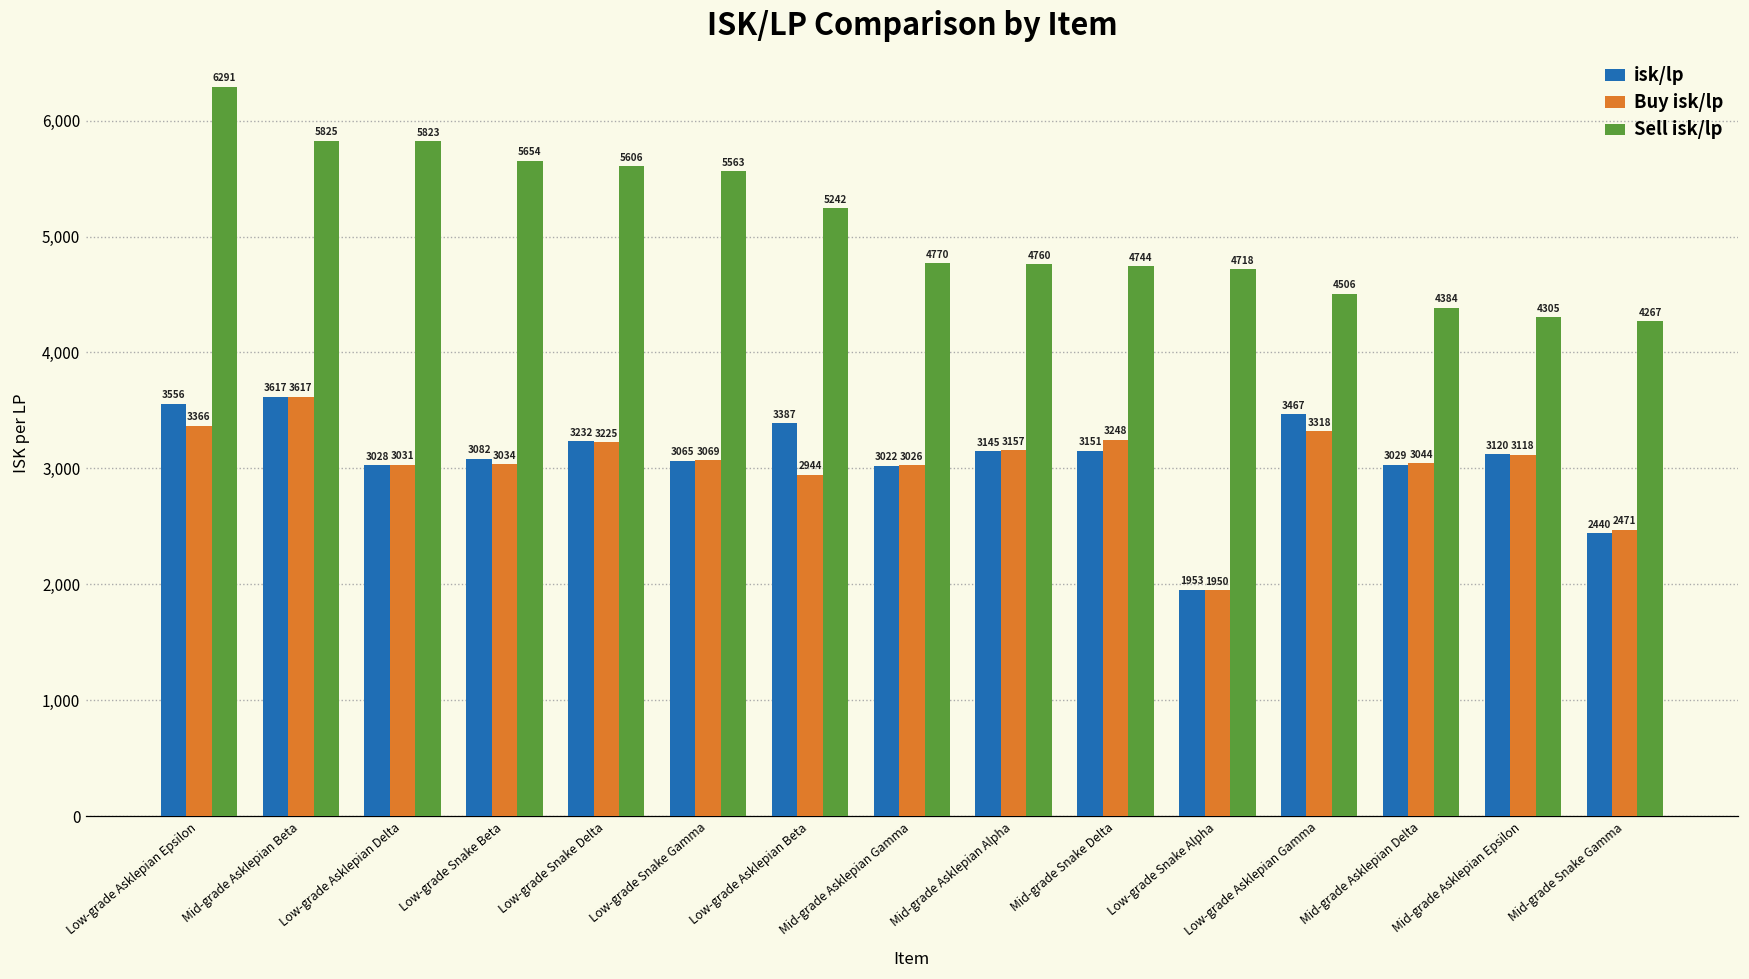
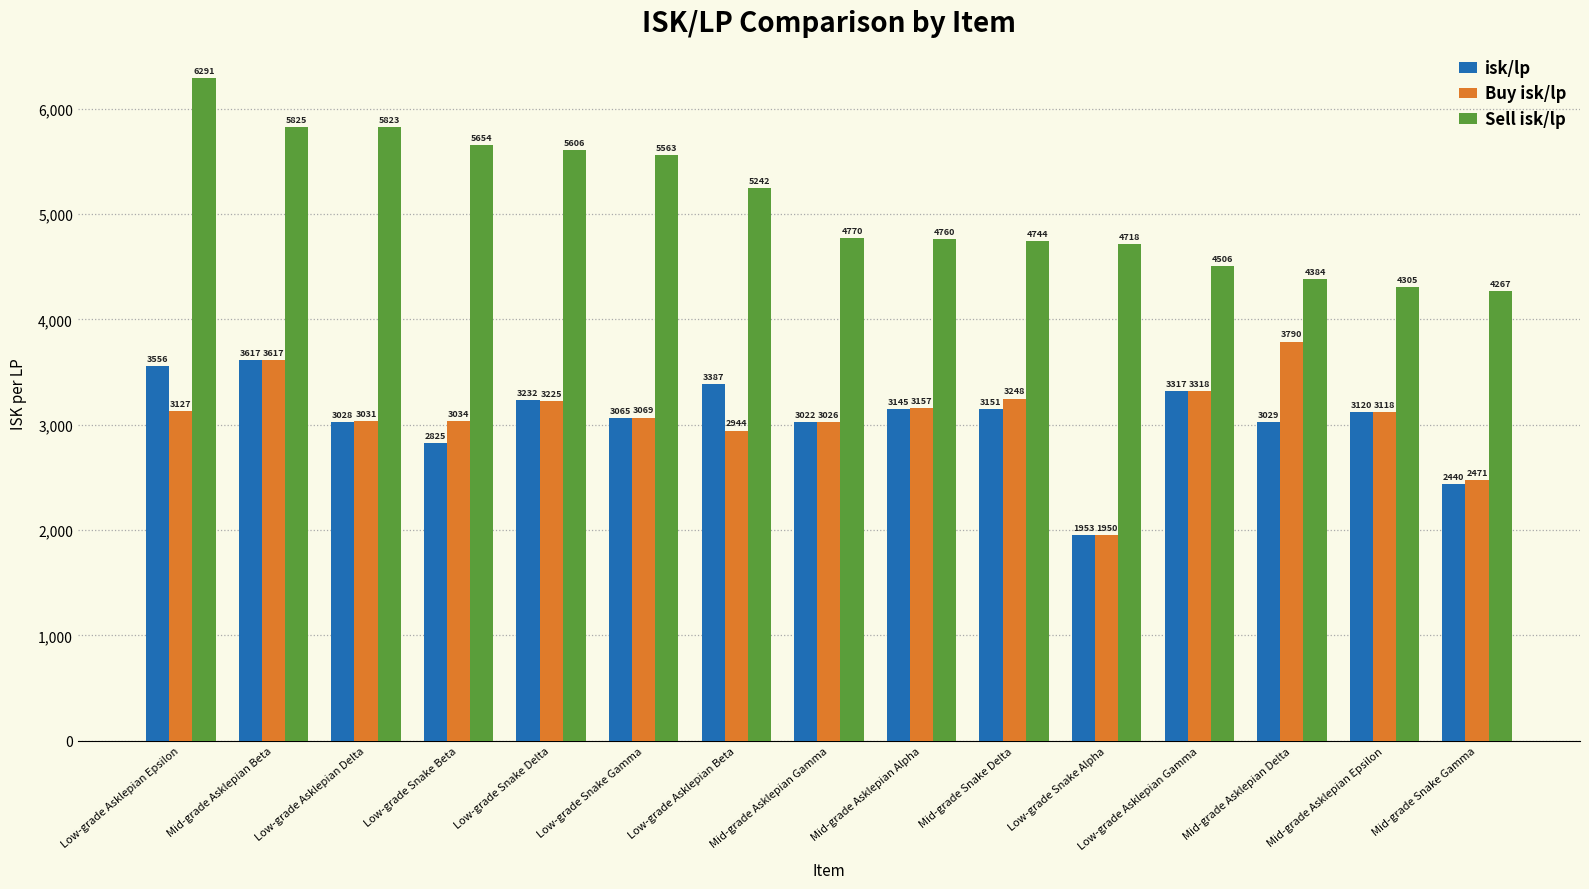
Buy isk/lp, Low-grade Asklepian Epsilon: 3366 -> 3127
isk/lp, Low-grade Snake Beta: 3082 -> 2825
isk/lp, Low-grade Asklepian Gamma: 3467 -> 3317
Buy isk/lp, Mid-grade Asklepian Delta: 3044 -> 3790
